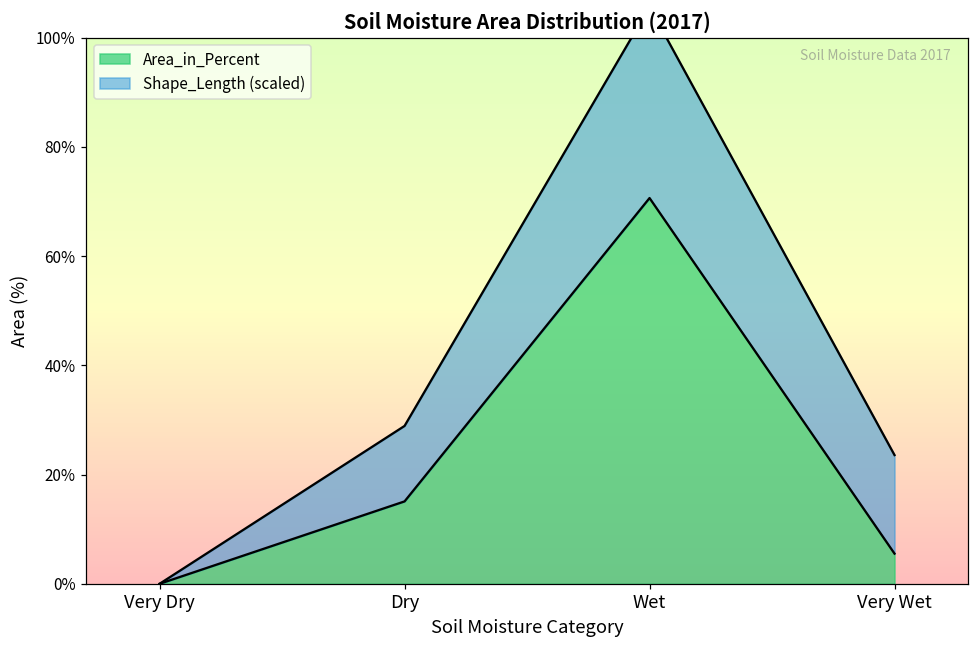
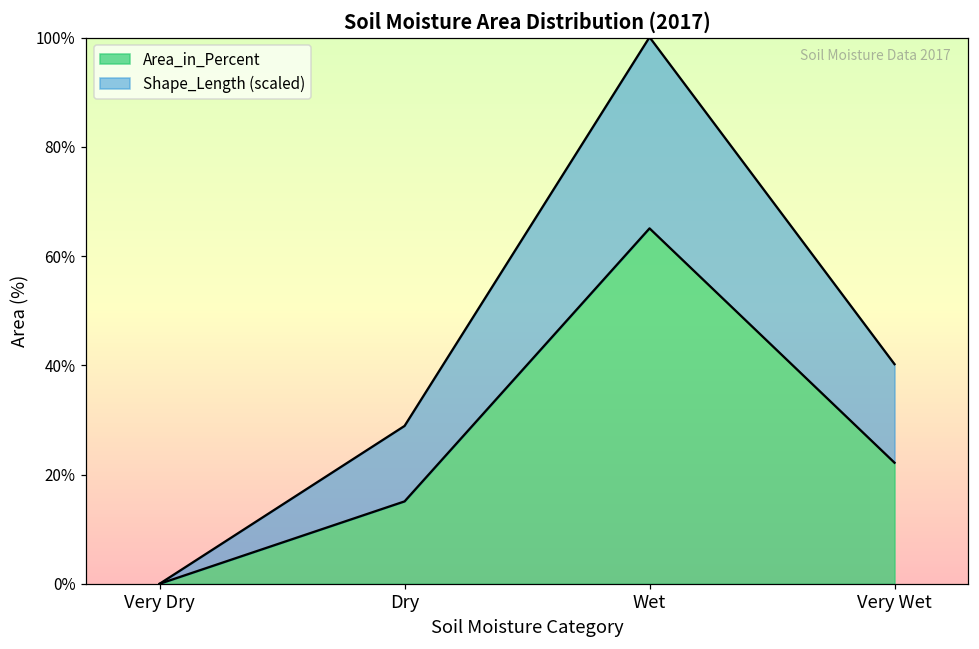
Area_in_Percent, Wet: 71% -> 65%
Area_in_Percent, Very Wet: 6% -> 22%
